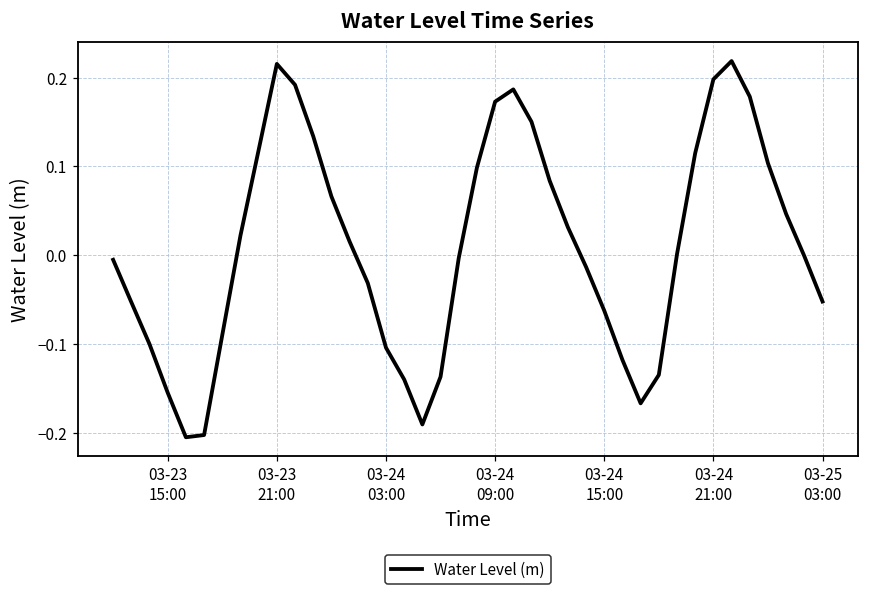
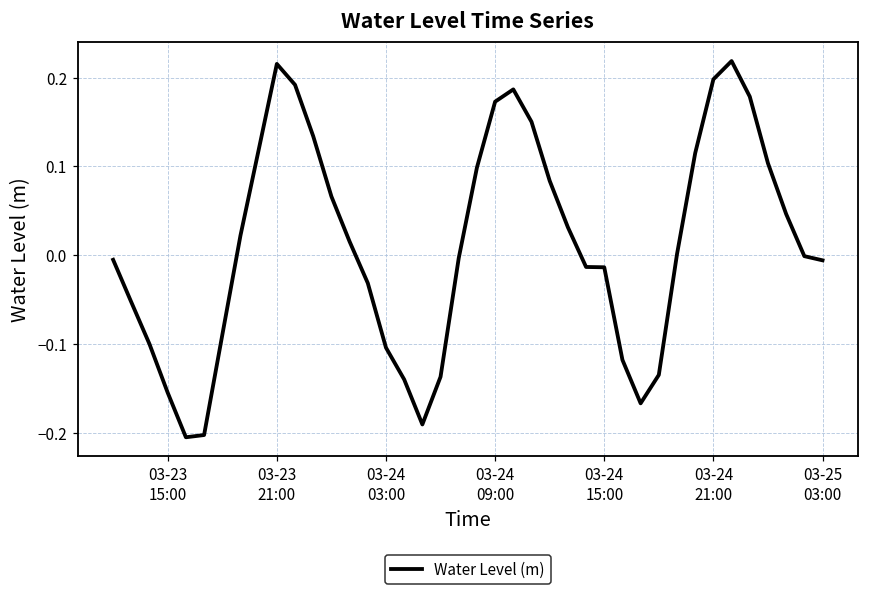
03-24 15:00: -0.06 -> -0.01
03-25 03:00: -0.05 -> -0.01
